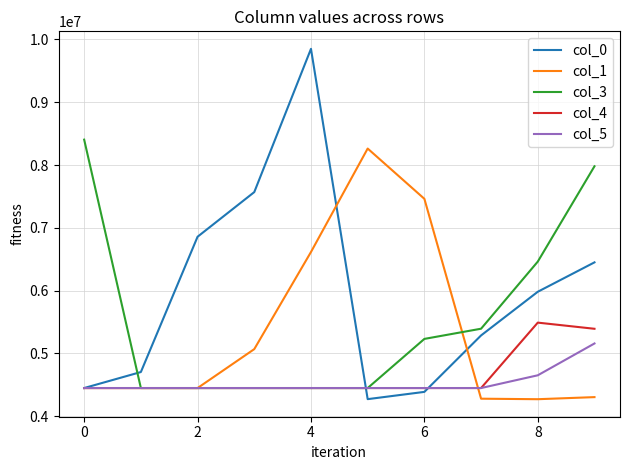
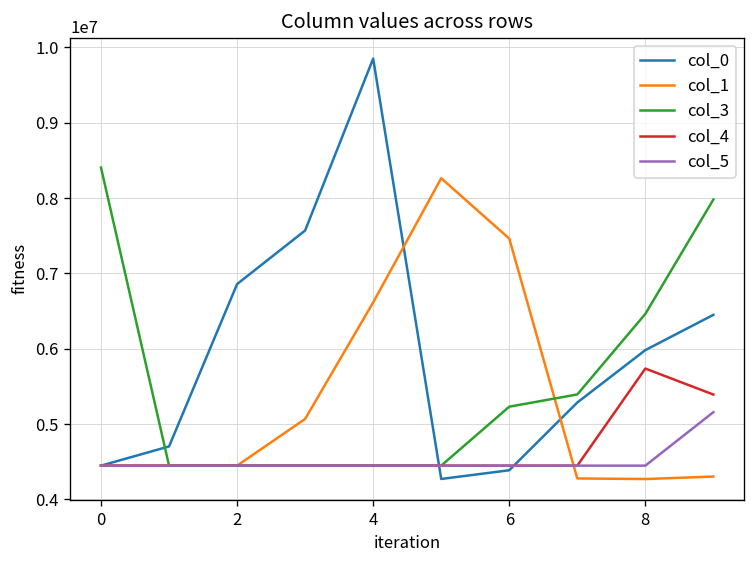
col_4, 8: 5500000 -> 5700000
col_5, 8: 4700000 -> 4400000
